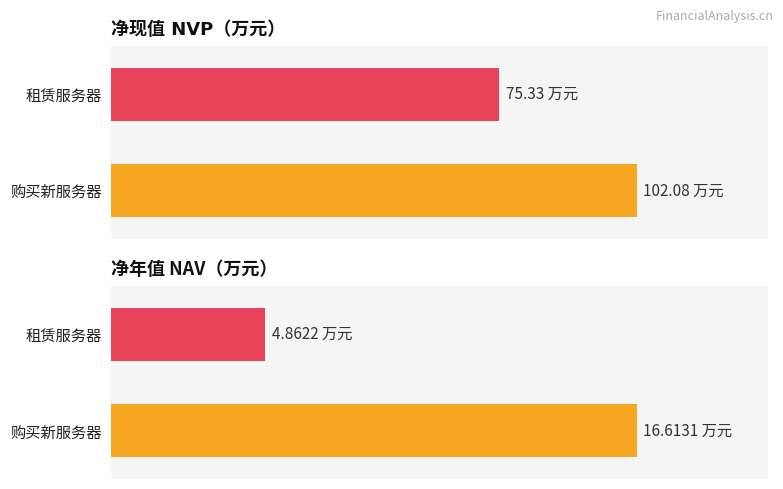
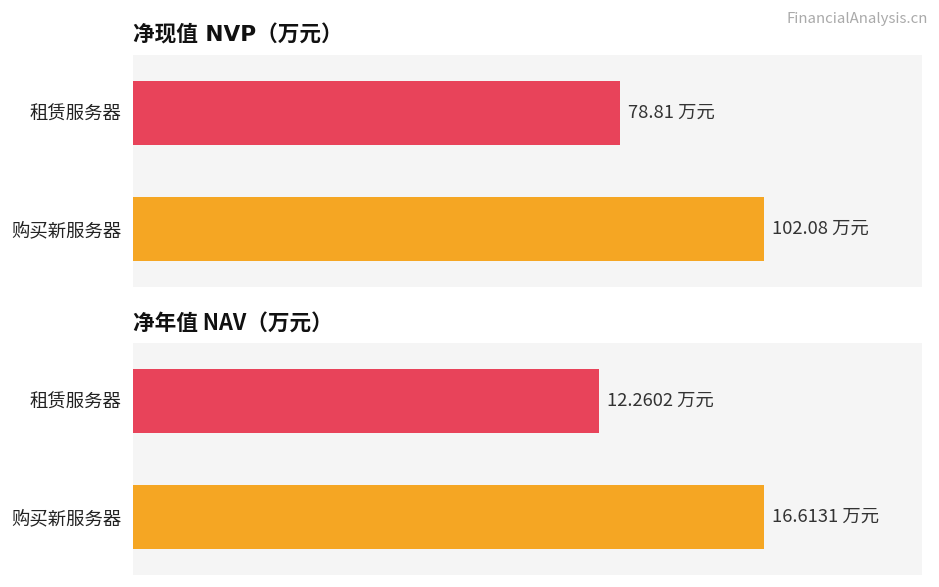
净现值 NVP（万元）, 租赁服务器: 75.33 -> 78.81
净年值 NAV（万元）, 租赁服务器: 4.8622 -> 12.2602
